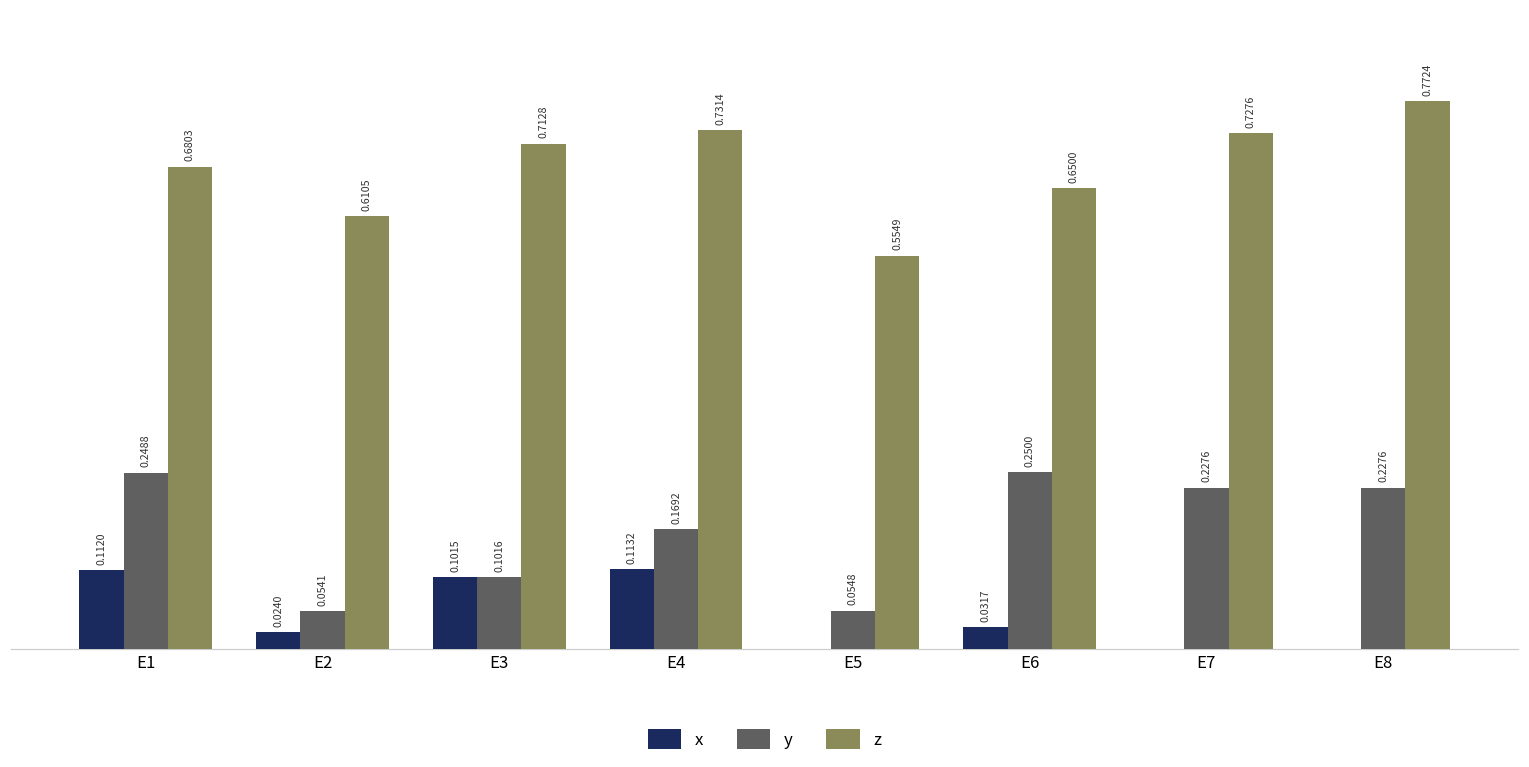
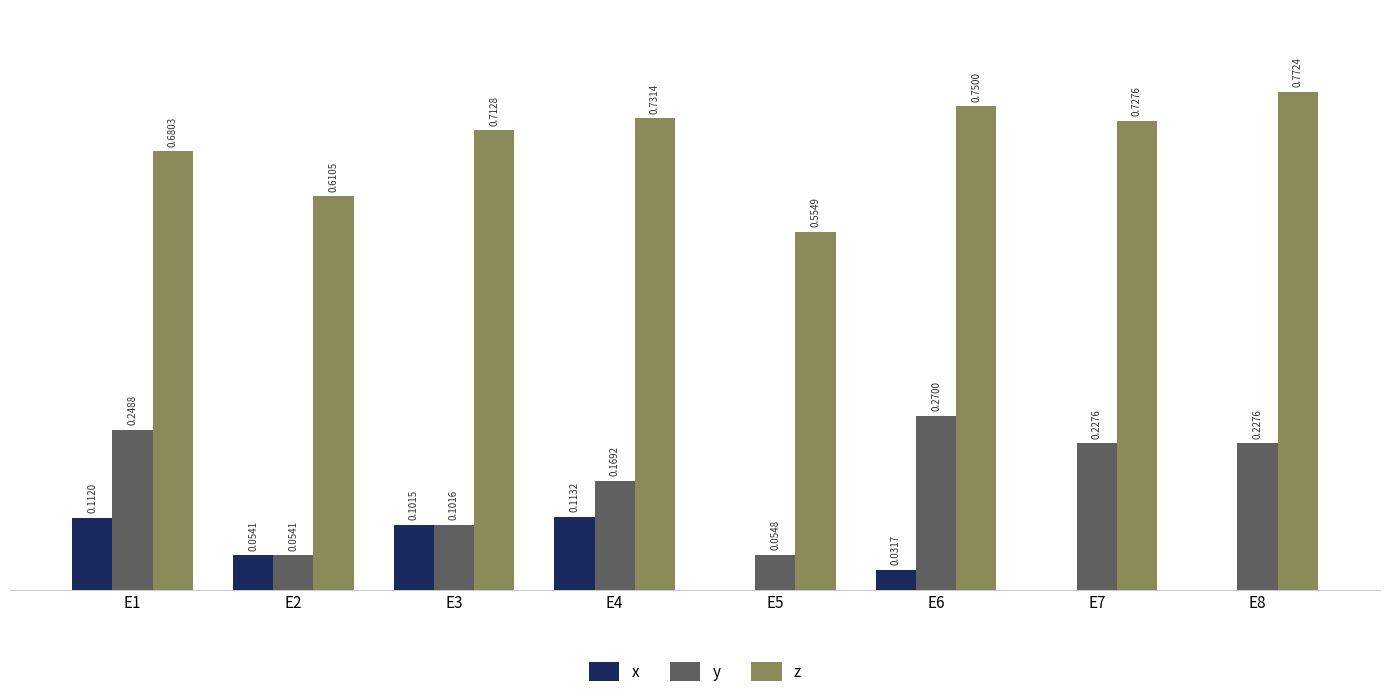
x, E2: 0.0240 -> 0.0541
y, E6: 0.2500 -> 0.2700
z, E6: 0.6500 -> 0.7500
